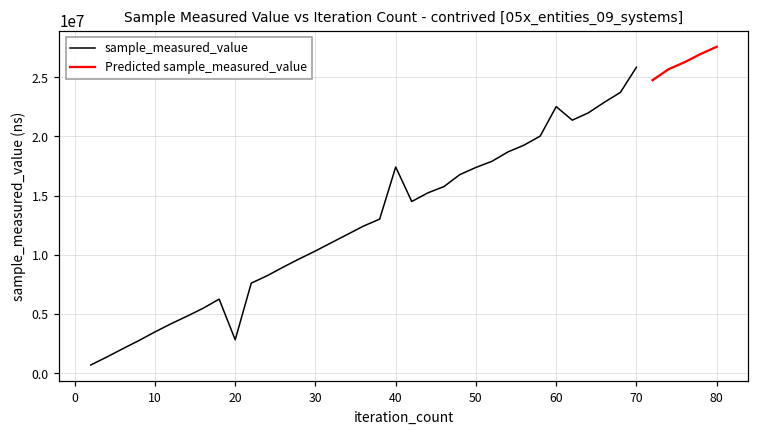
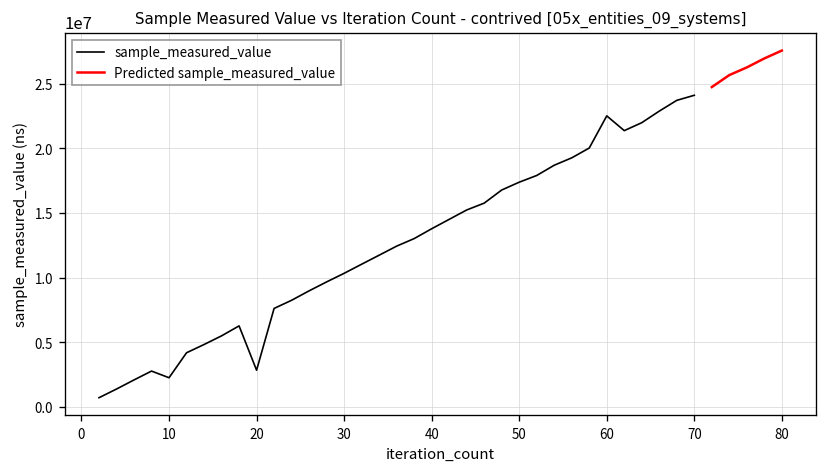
sample_measured_value, 10: 3500000 -> 2200000
sample_measured_value, 40: 17400000 -> 13800000
sample_measured_value, 70: 25900000 -> 24100000
